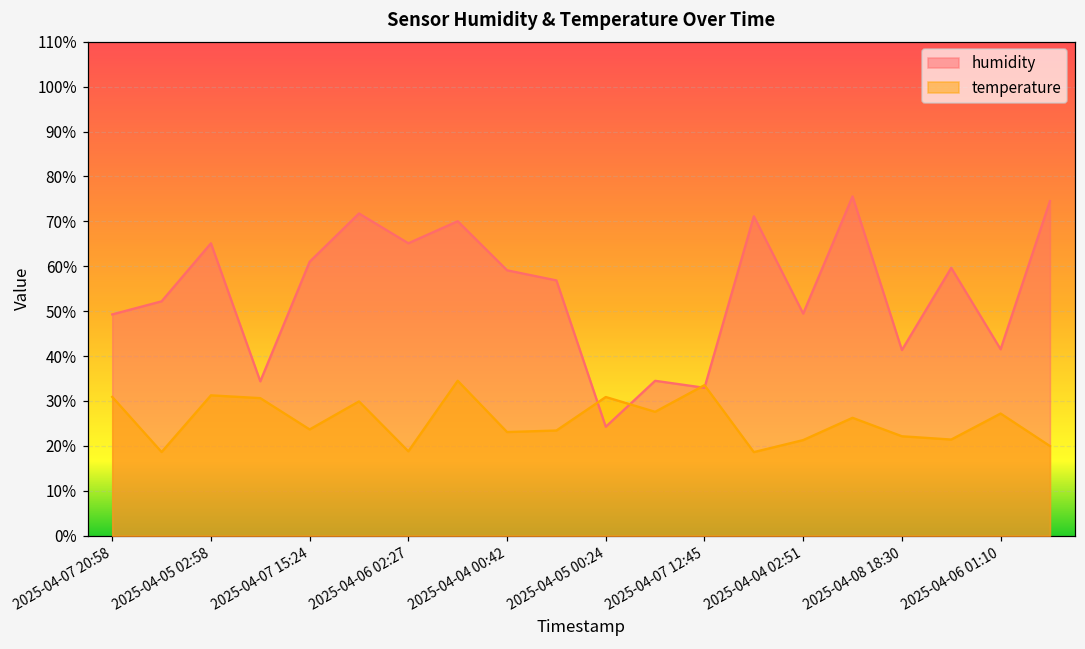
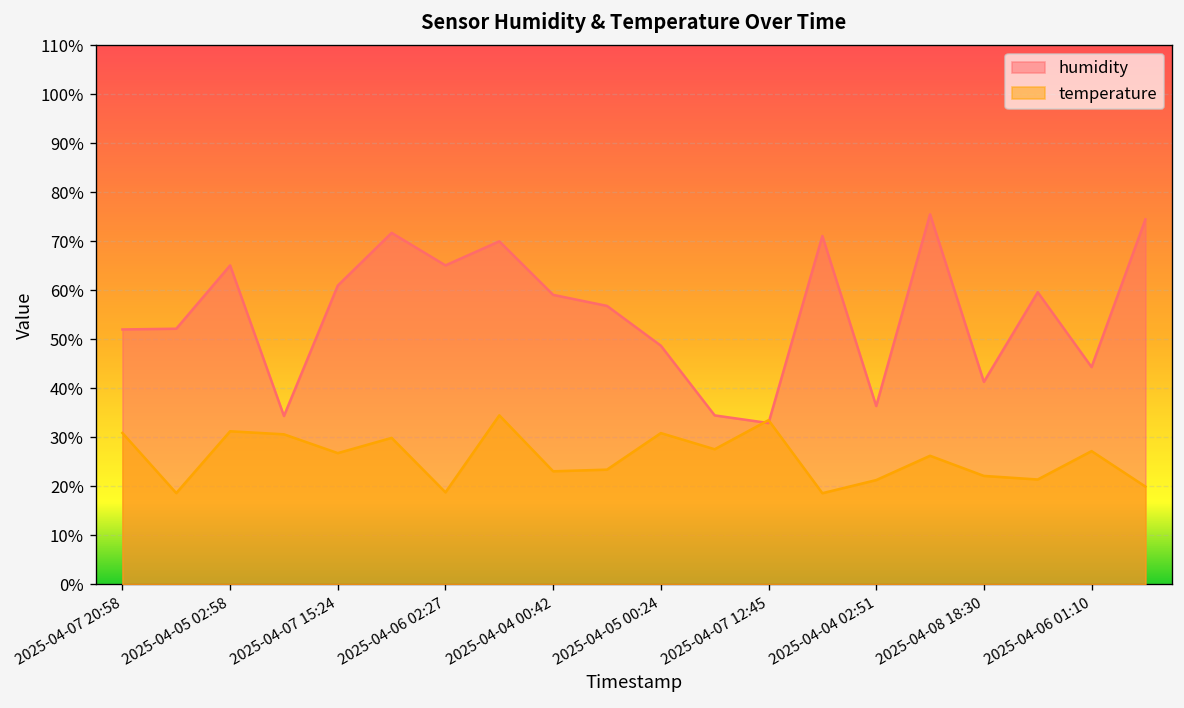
humidity, 2025-04-07 20:58: 49% -> 52%
temperature, 2025-04-07 15:24: 24% -> 27%
humidity, 2025-04-05 00:24: 24% -> 49%
humidity, 2025-04-04 02:51: 49% -> 36%
humidity, 2025-04-06 01:10: 42% -> 44%
